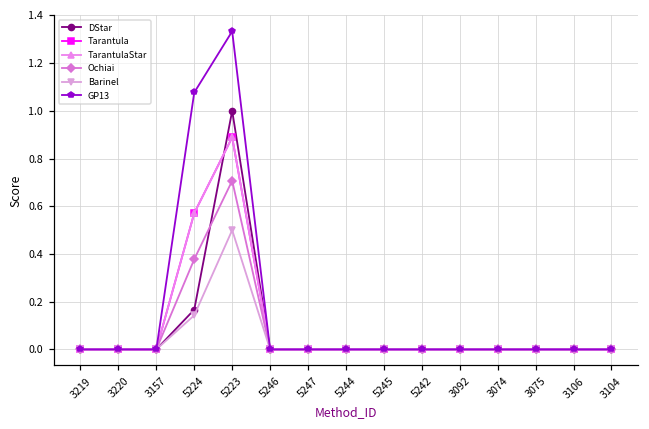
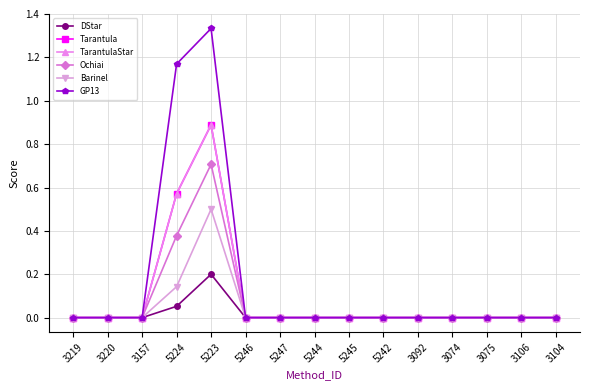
DStar, 5224: 0.17 -> 0.05
GP13, 5224: 1.08 -> 1.17
DStar, 5223: 1.0 -> 0.2
